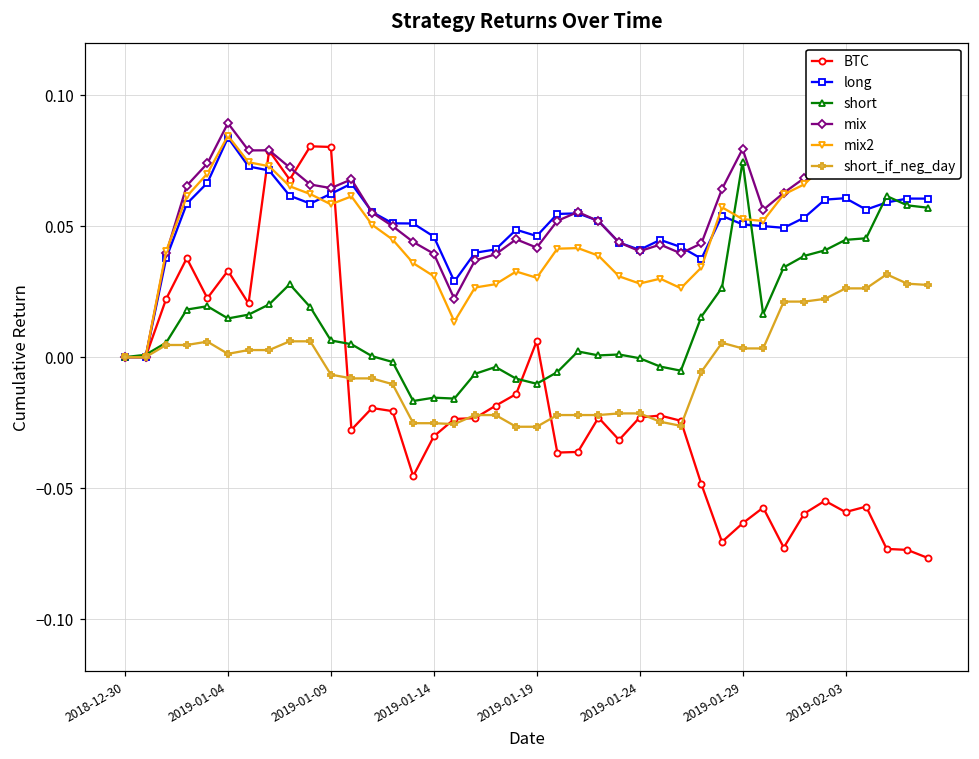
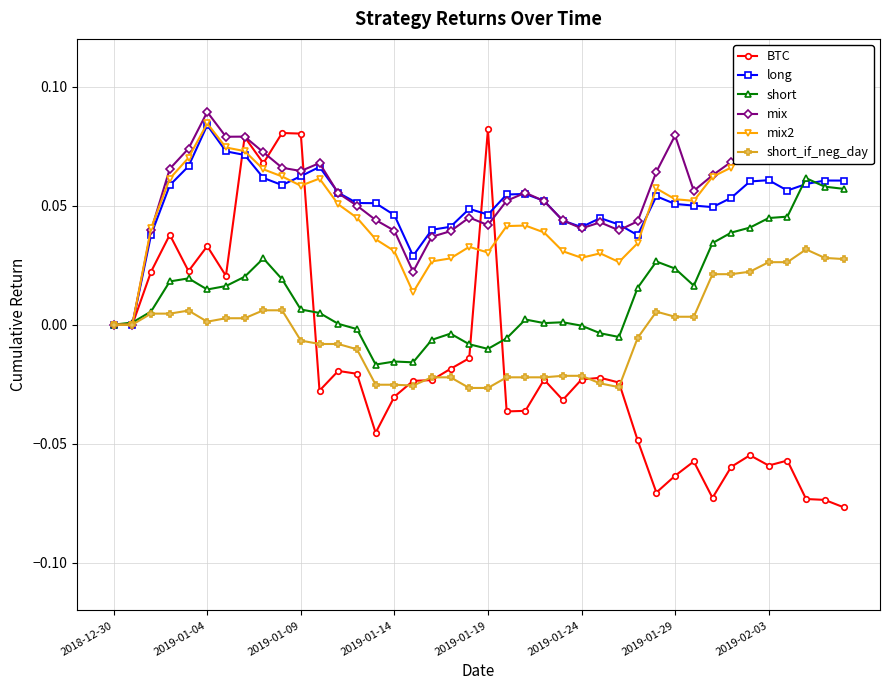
BTC, 2019-01-19: 0.006 -> 0.082
short, 2019-01-29: 0.075 -> 0.024
